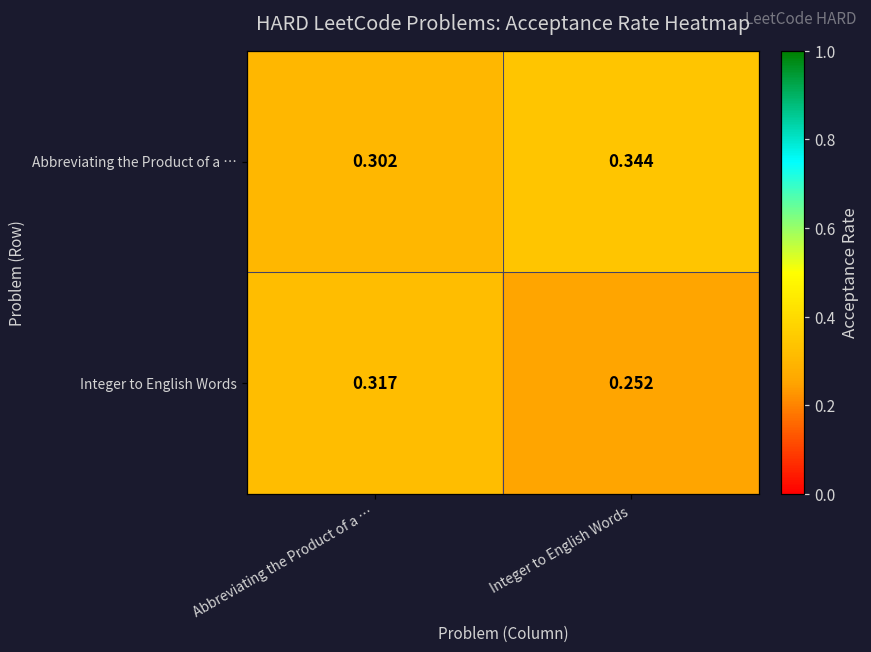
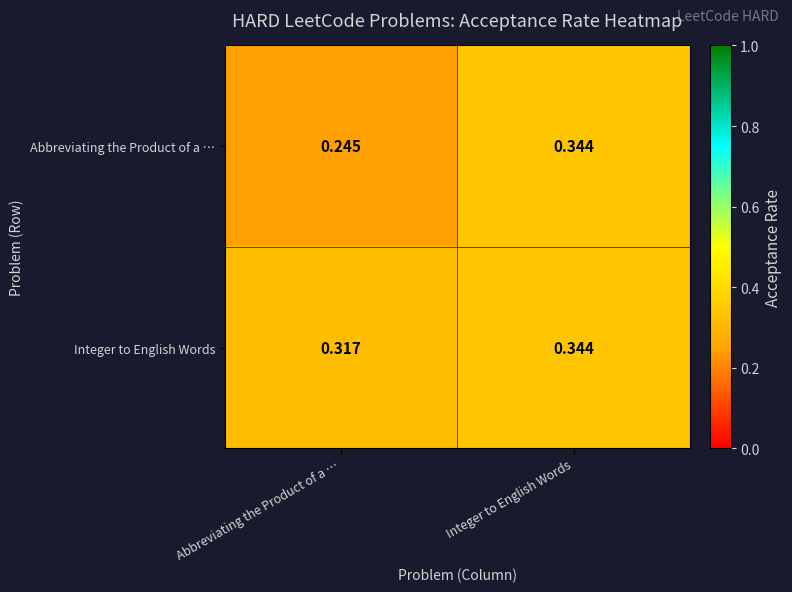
Abbreviating the Product of a …, Abbreviating the Product of a …: 0.302 -> 0.245
Integer to English Words, Integer to English Words: 0.252 -> 0.344
